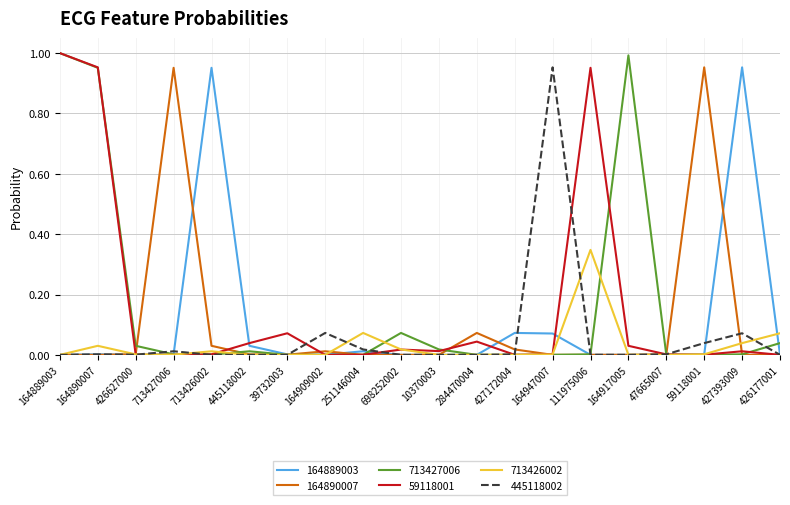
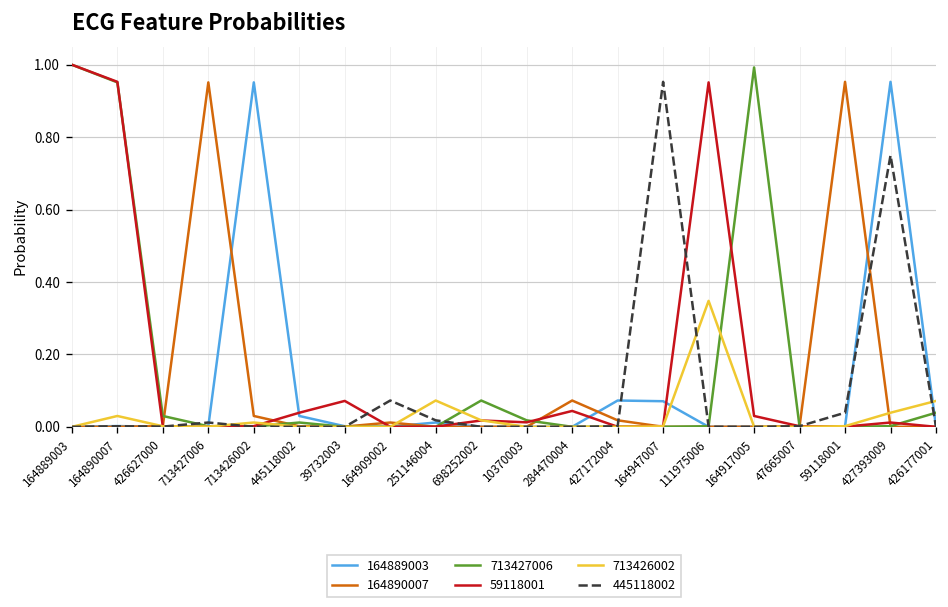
445118002, 427393009: 0.07 -> 0.75
